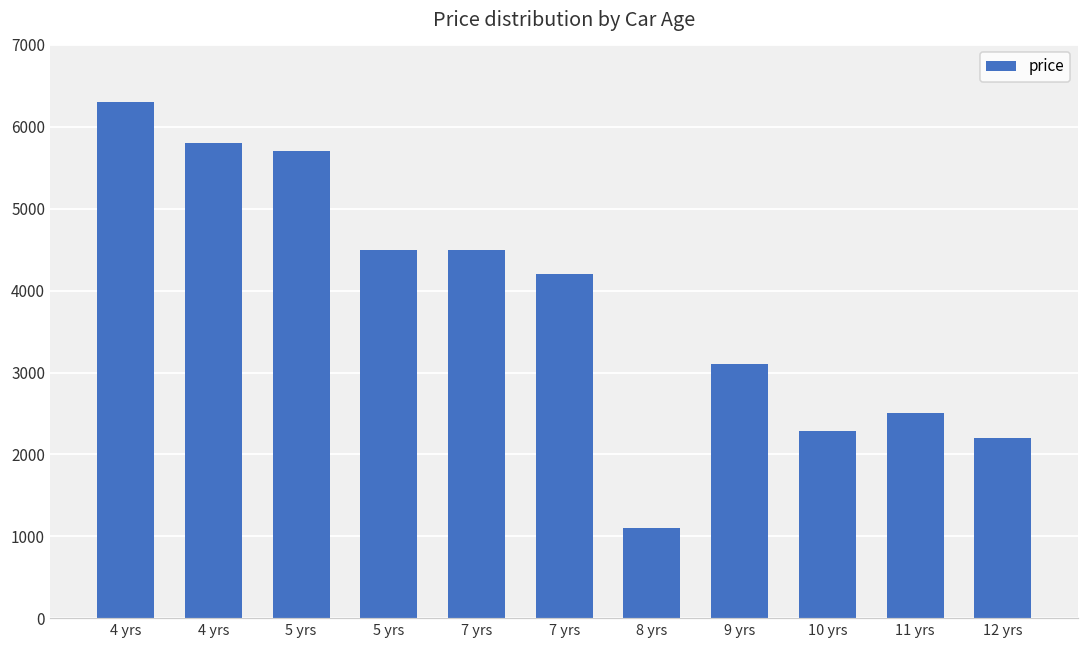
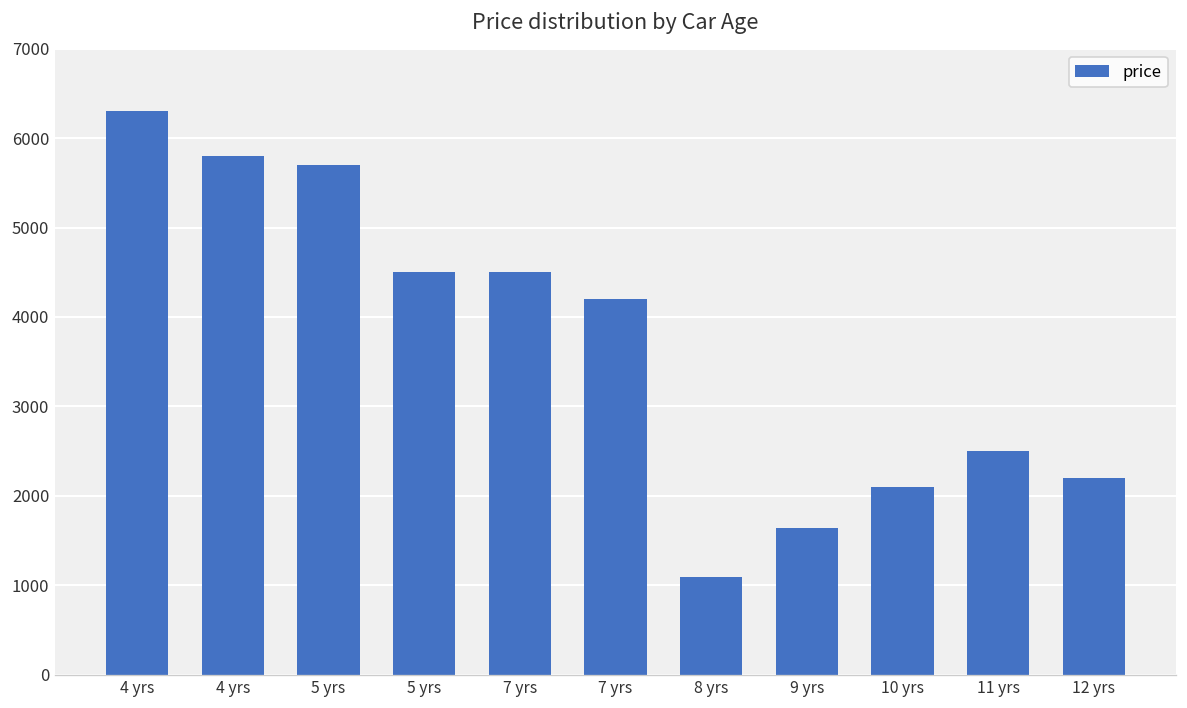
9 yrs: 3100 -> 1600
10 yrs: 2300 -> 2100
